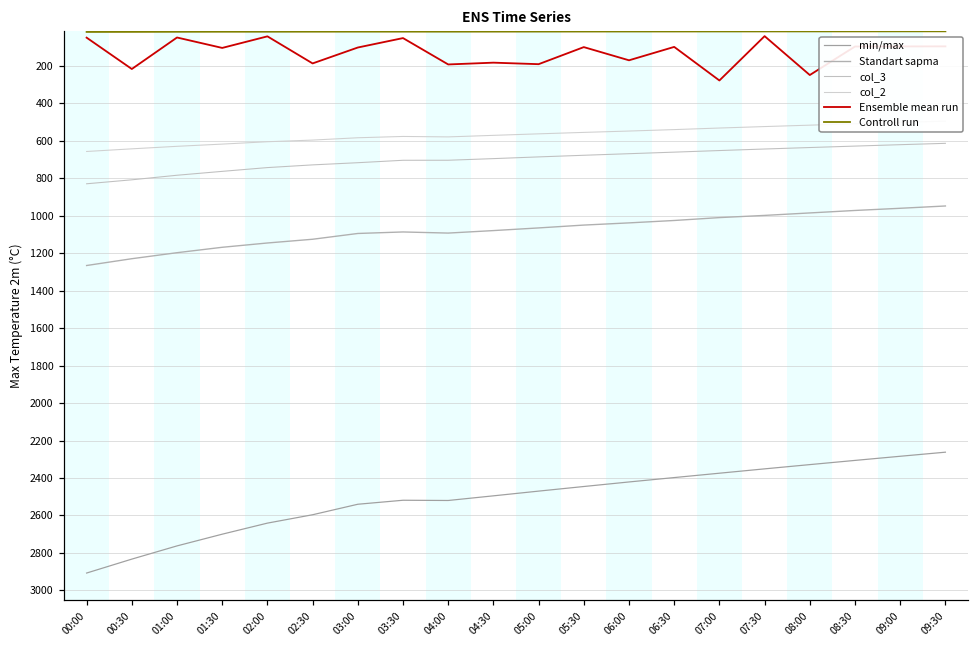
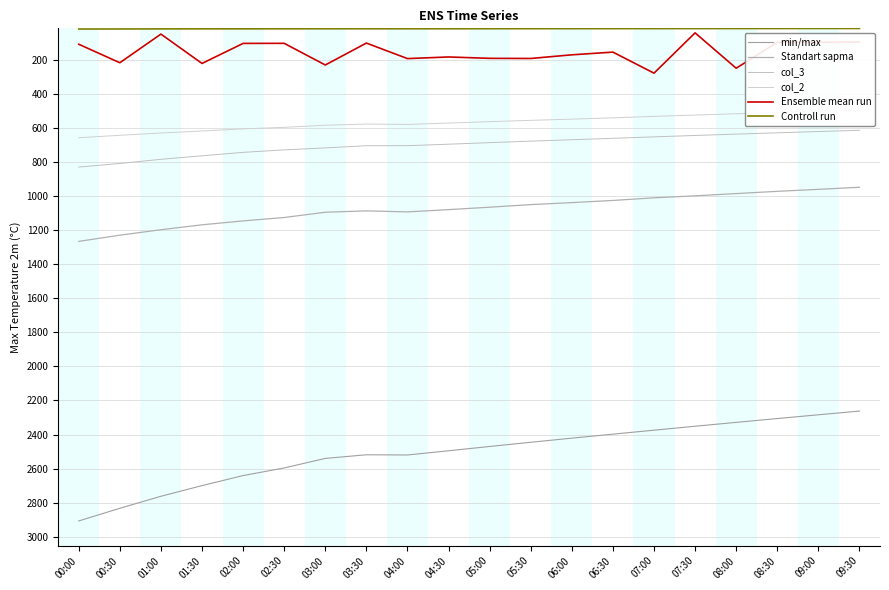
Ensemble mean run, 00:00: 50 -> 110
Ensemble mean run, 01:30: 100 -> 220
Ensemble mean run, 02:00: 40 -> 100
Ensemble mean run, 02:30: 190 -> 100
Ensemble mean run, 03:00: 100 -> 230
Ensemble mean run, 03:30: 50 -> 100
Ensemble mean run, 05:30: 100 -> 190
Ensemble mean run, 06:30: 100 -> 150
